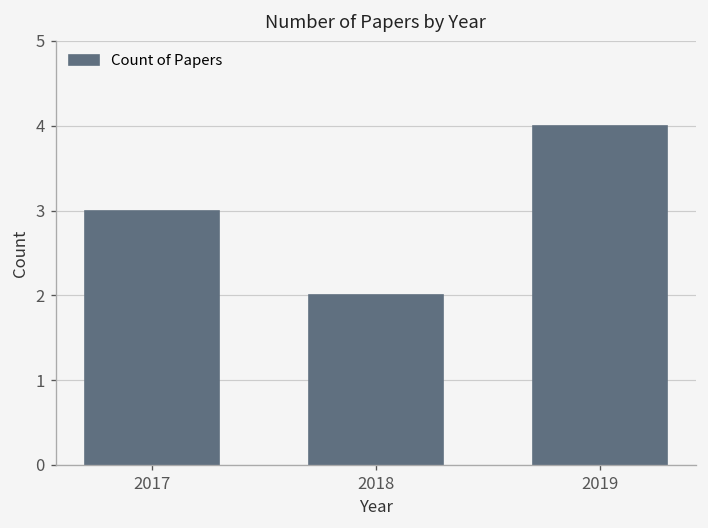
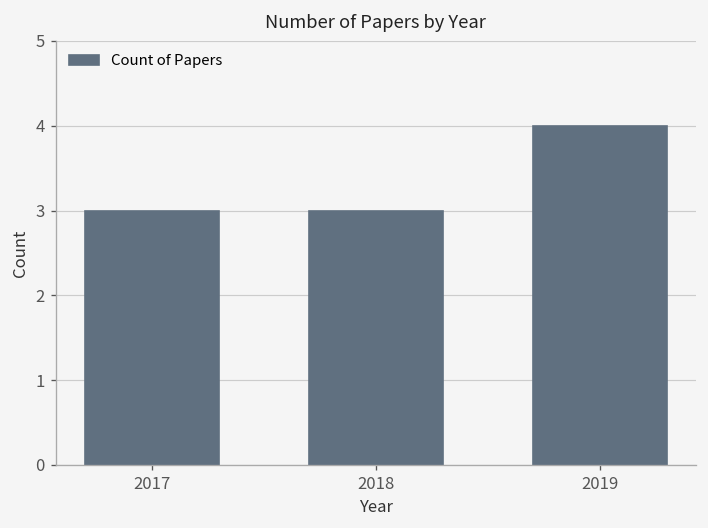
2018: 2 -> 3
